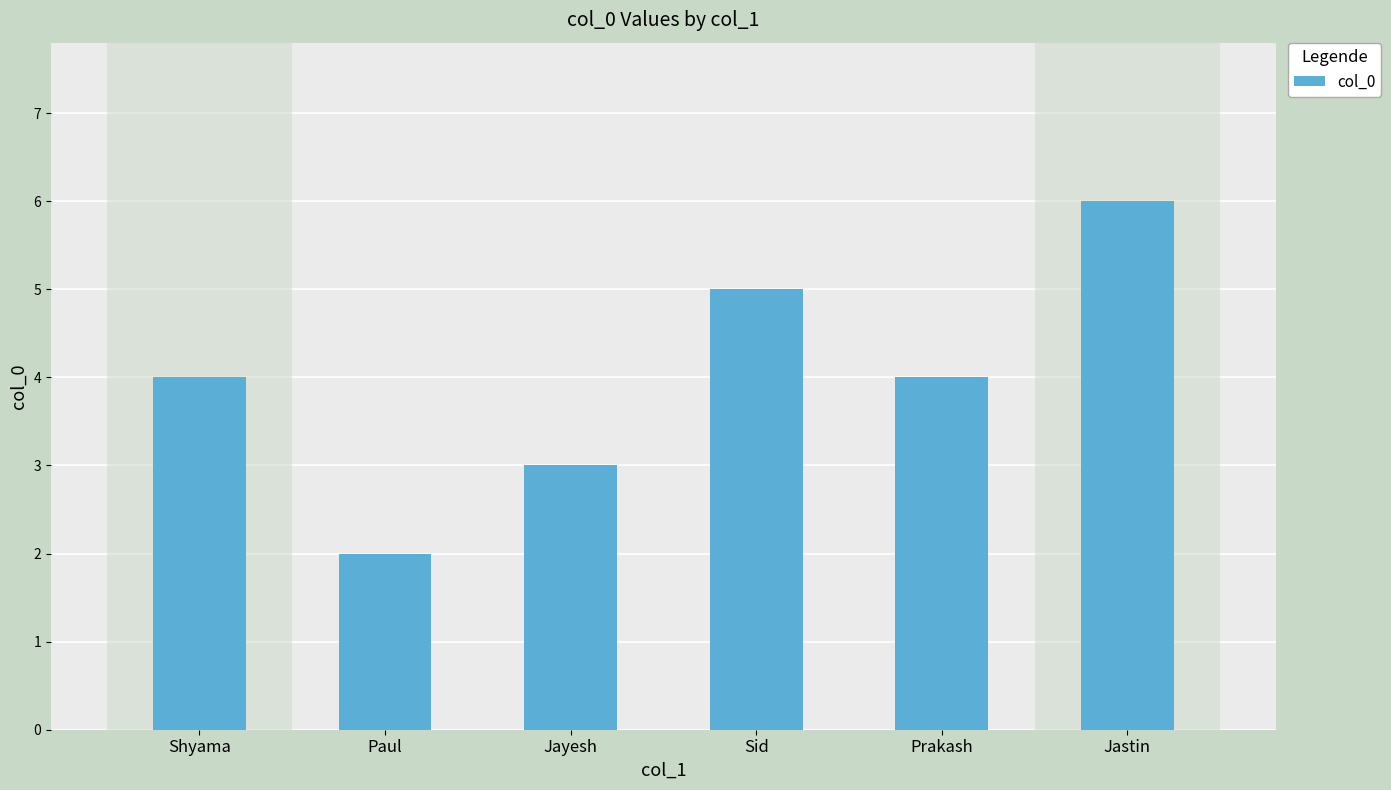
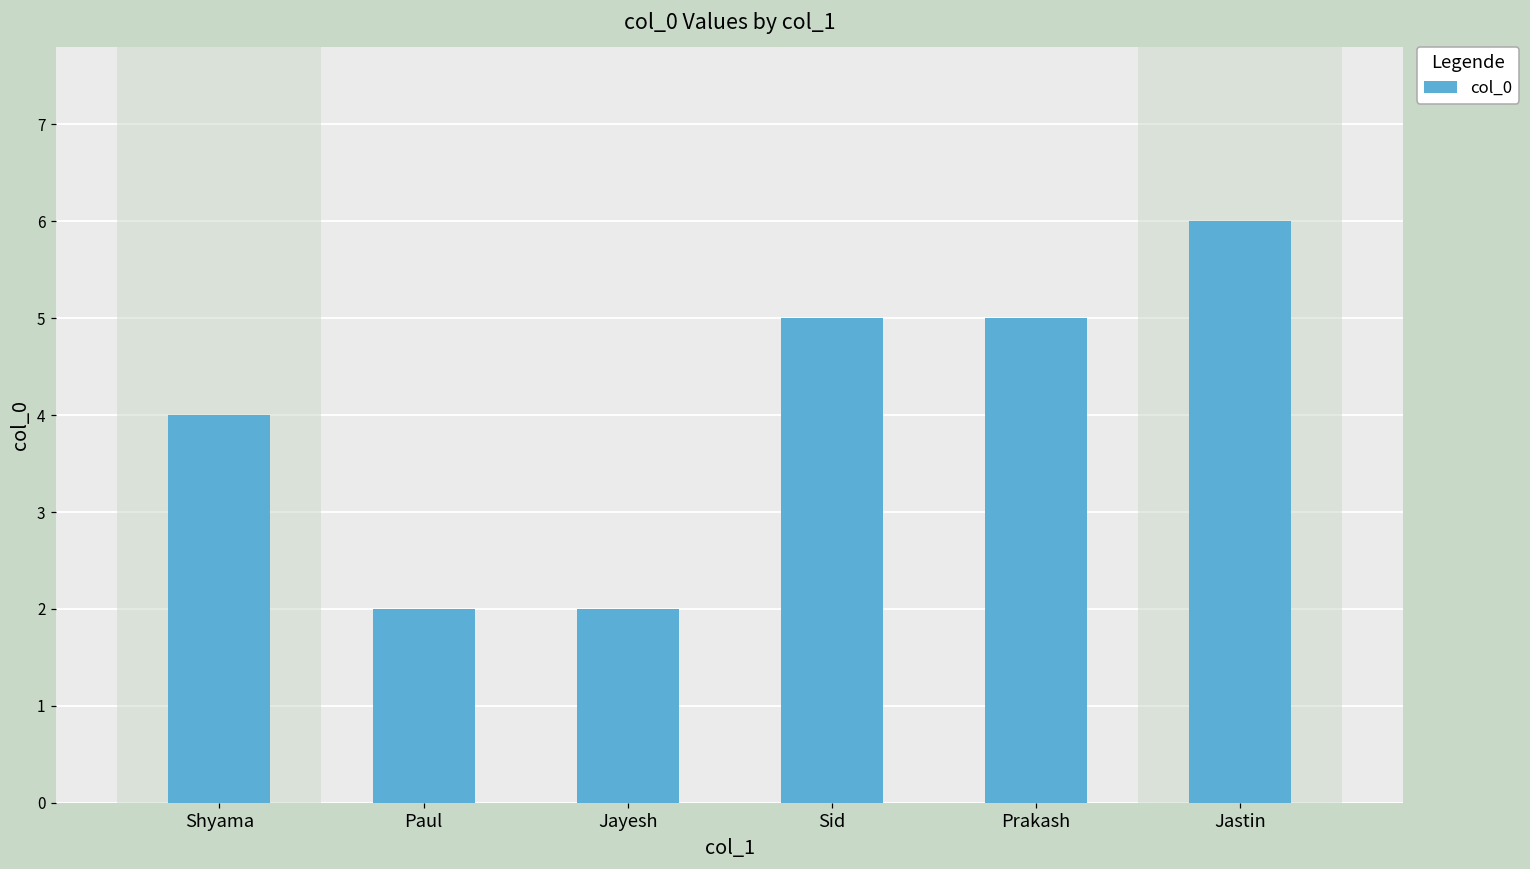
Jayesh: 3 -> 2
Prakash: 4 -> 5
